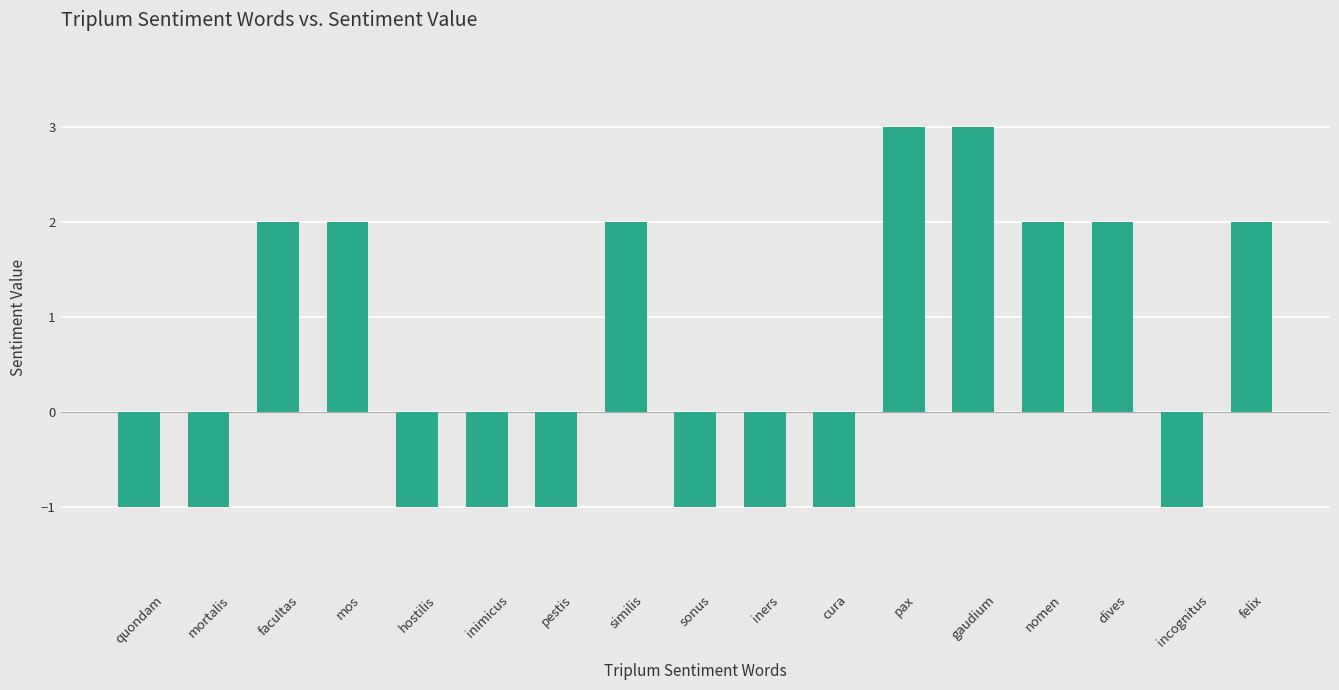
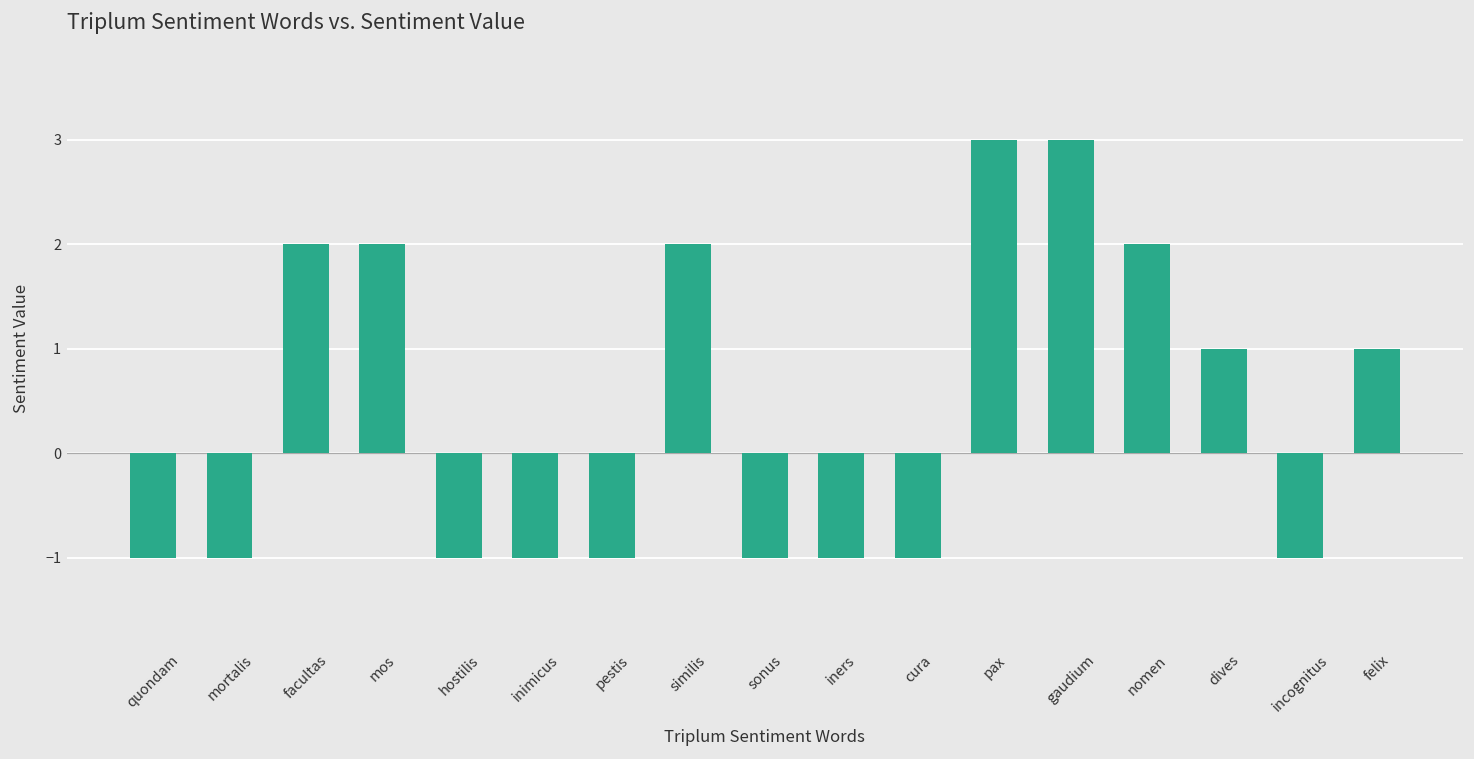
dives: 2 -> 1
felix: 2 -> 1
